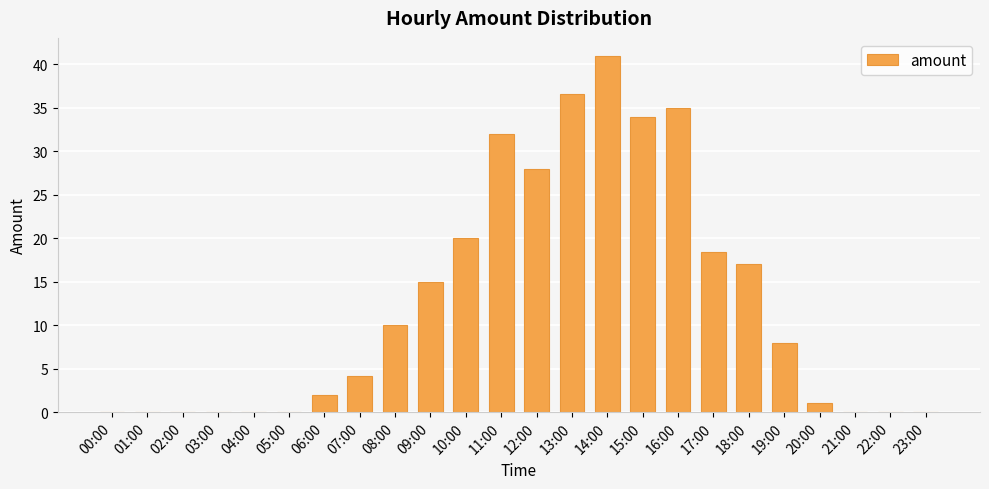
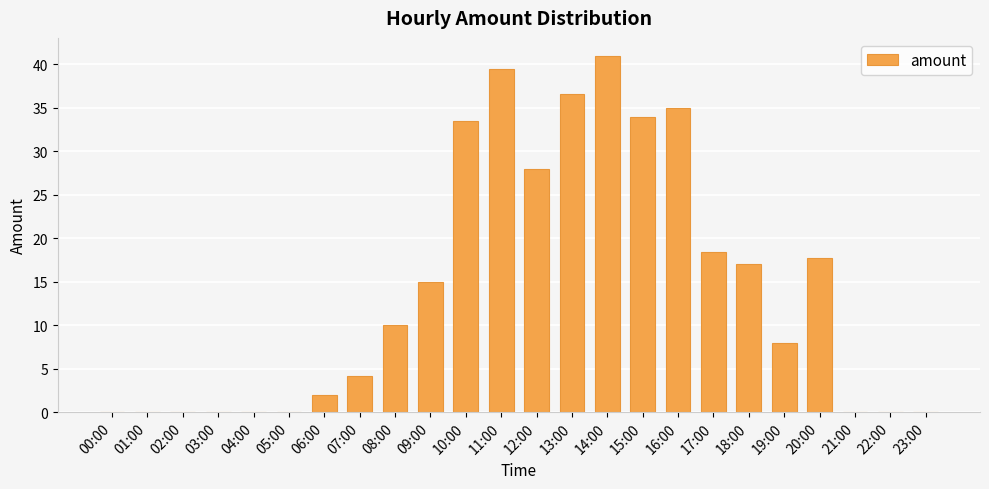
10:00: 20 -> 34
11:00: 32 -> 40
20:00: 1 -> 18
